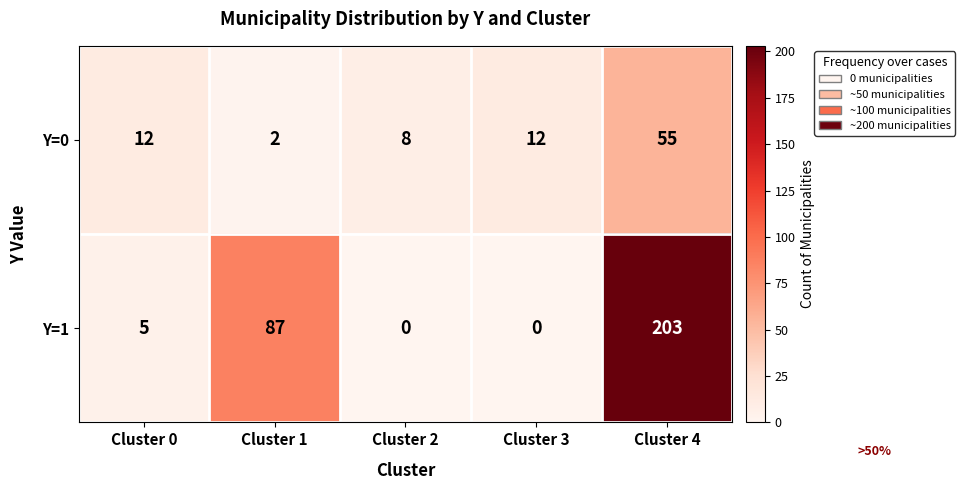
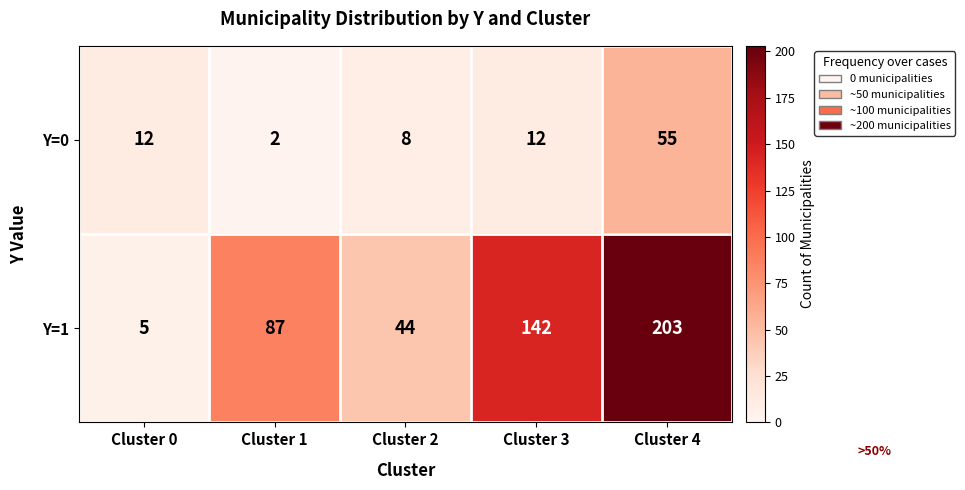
Y=1, Cluster 2: 0 -> 44
Y=1, Cluster 3: 0 -> 142
